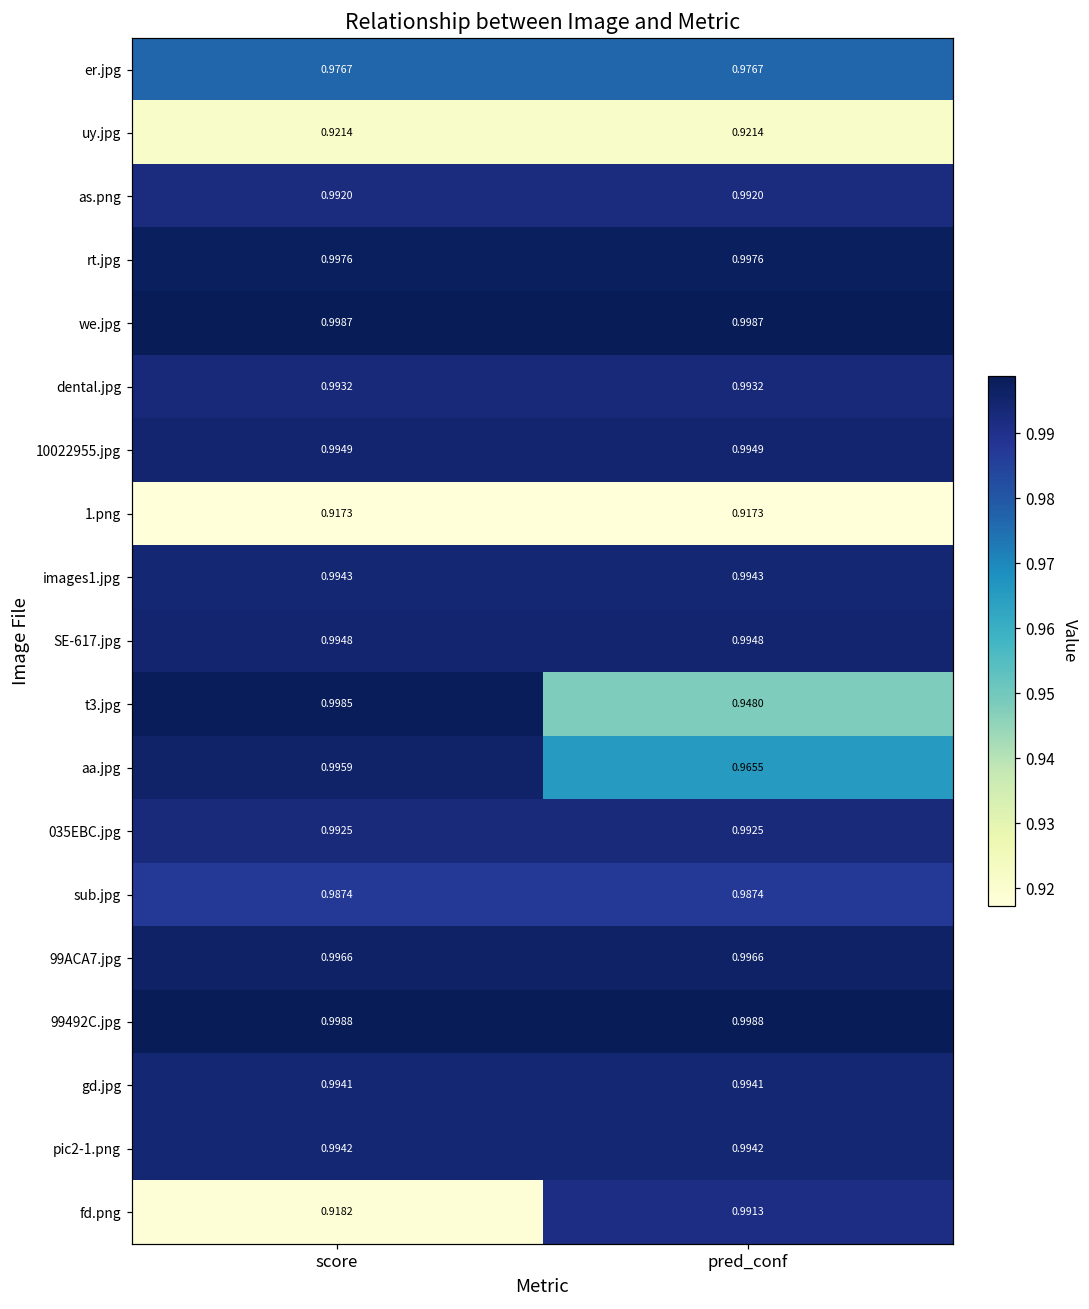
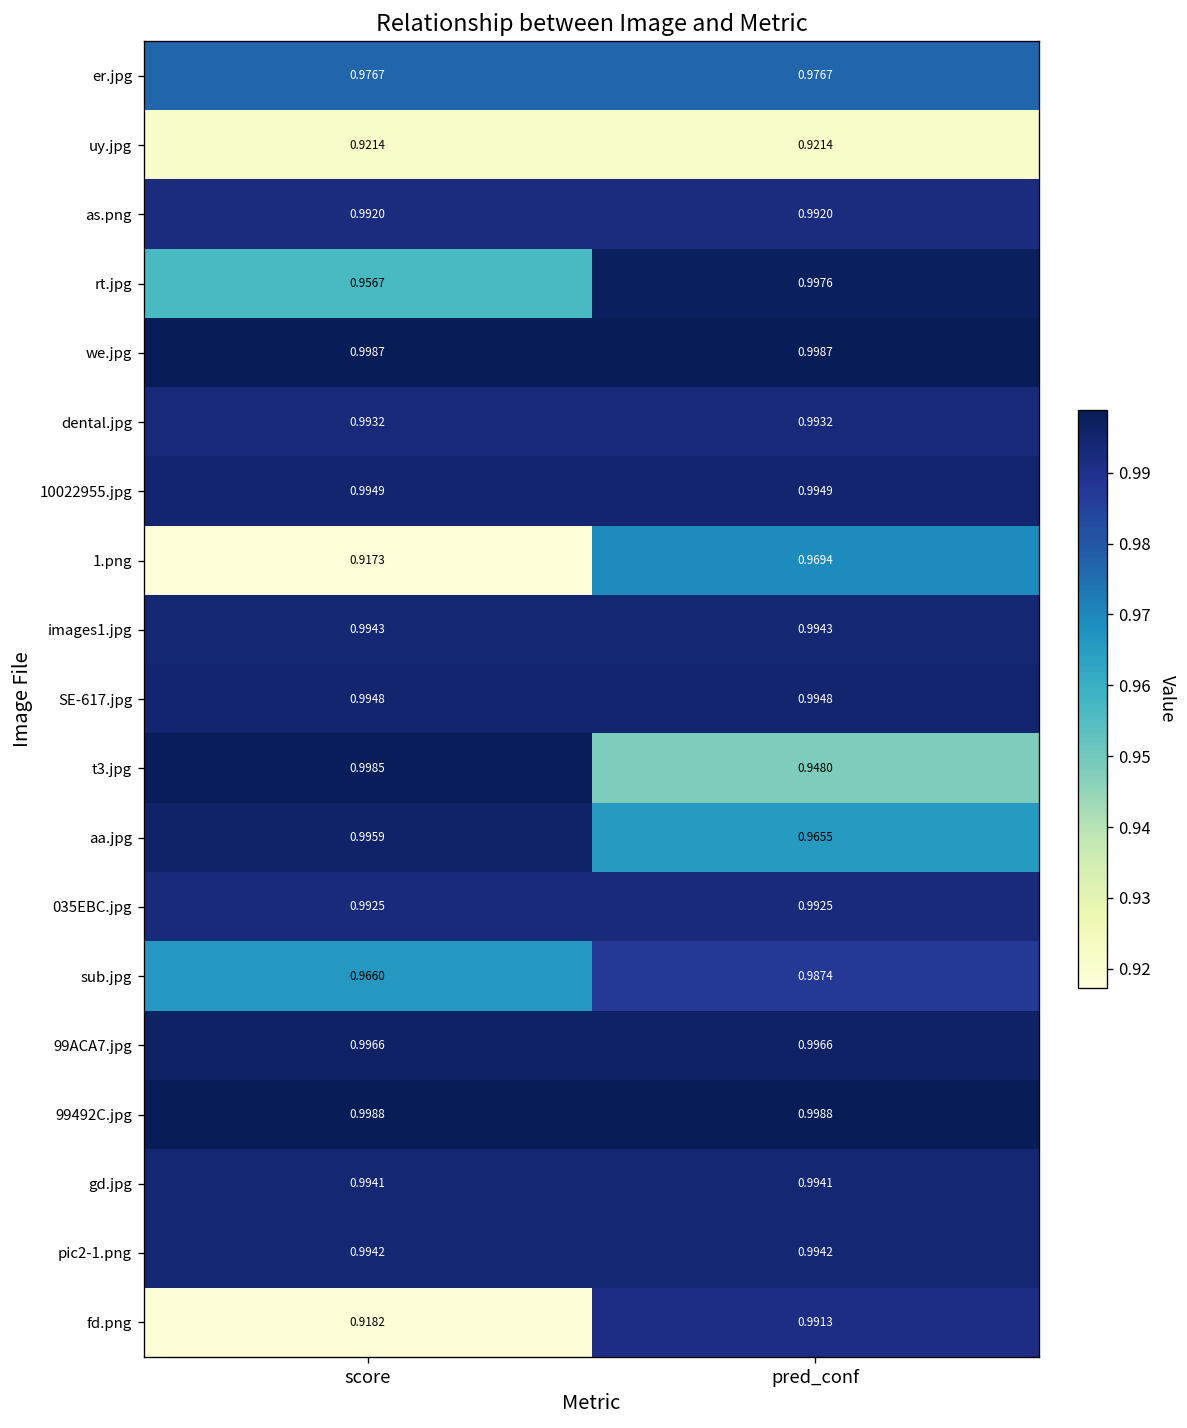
rt.jpg, score: 0.9976 -> 0.9567
1.png, pred_conf: 0.9173 -> 0.9694
sub.jpg, score: 0.9874 -> 0.9660
